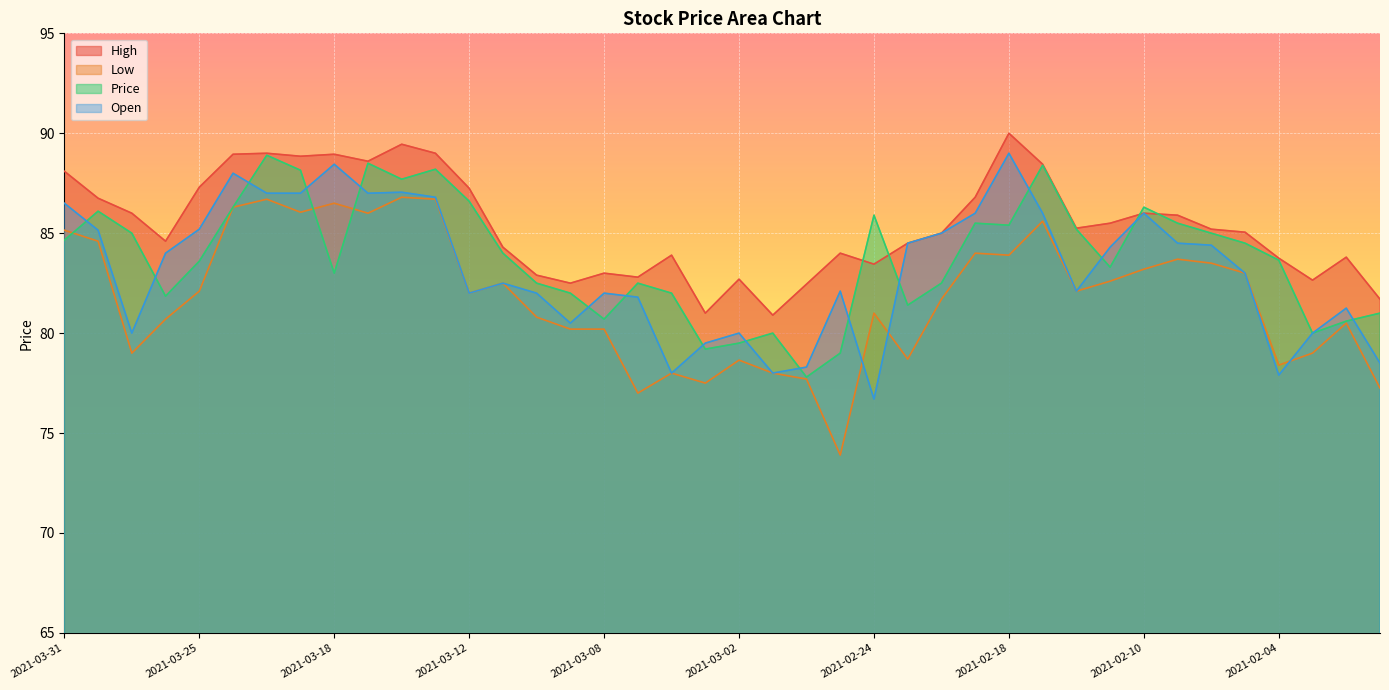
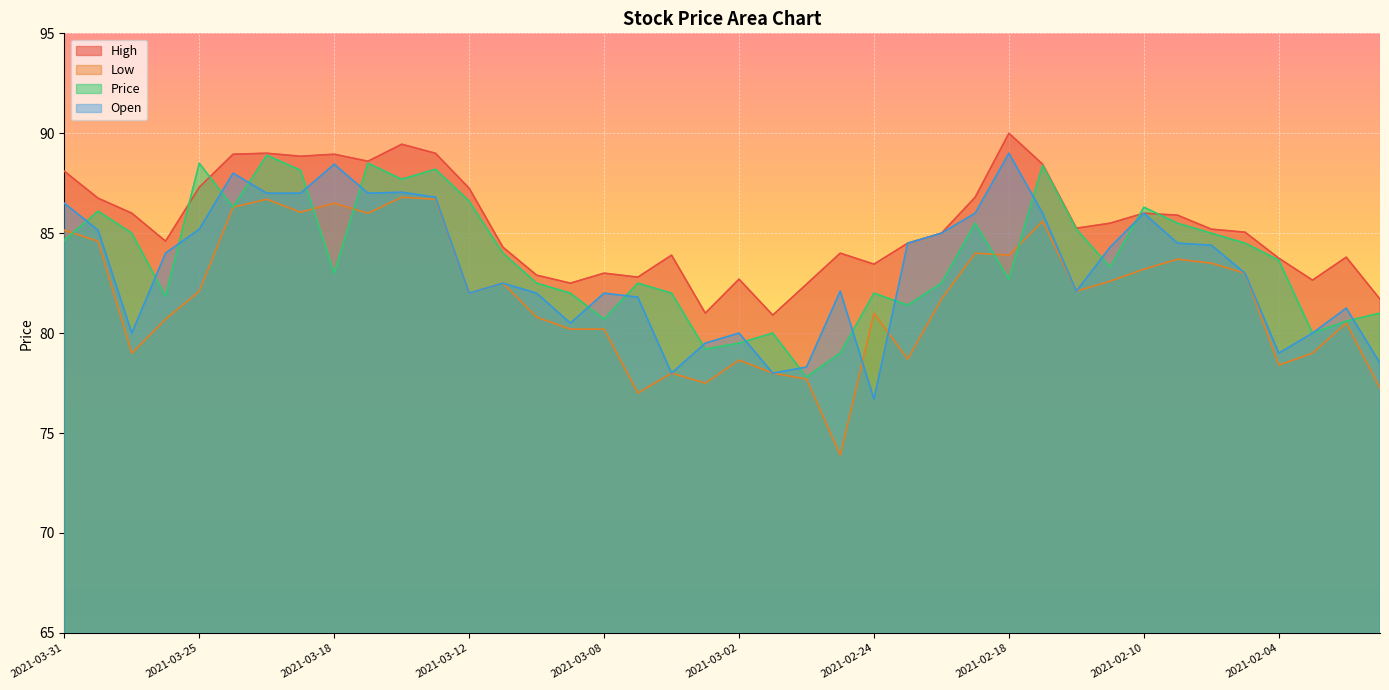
Price, 2021-03-25: 83.6 -> 88.5
Price, 2021-02-24: 85.9 -> 82.0
Price, 2021-02-18: 85.4 -> 82.7
Open, 2021-02-04: 77.9 -> 79.0
